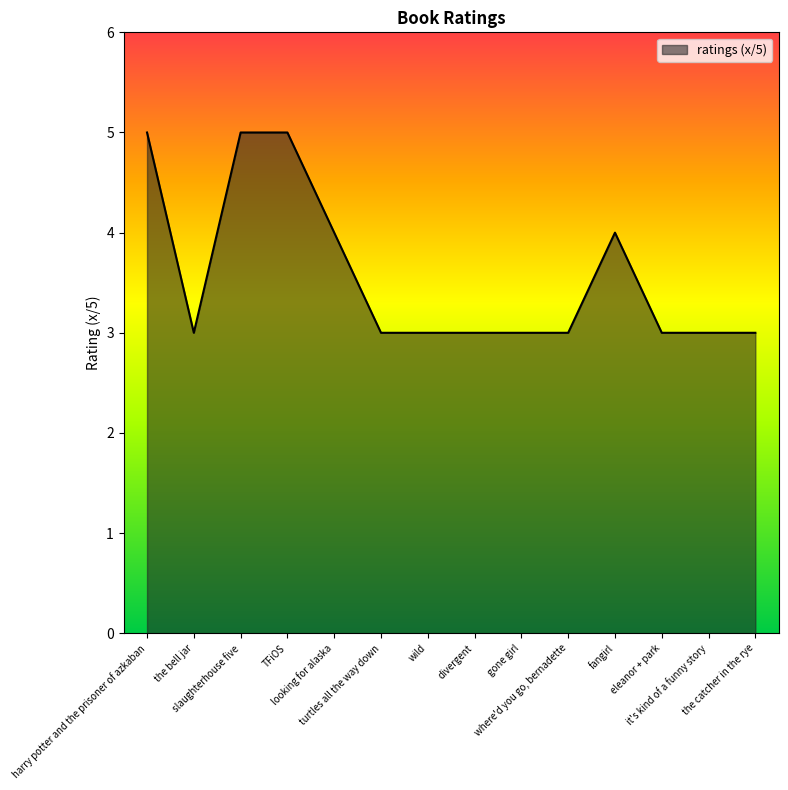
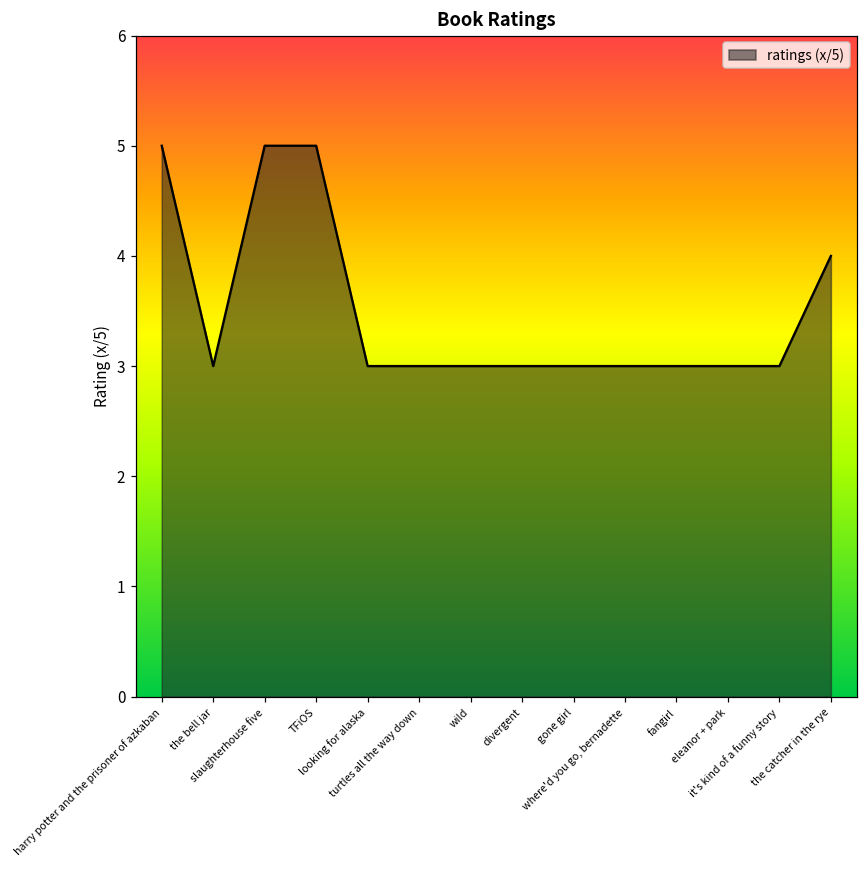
looking for alaska: 4 -> 3
fangirl: 4 -> 3
the catcher in the rye: 3 -> 4
